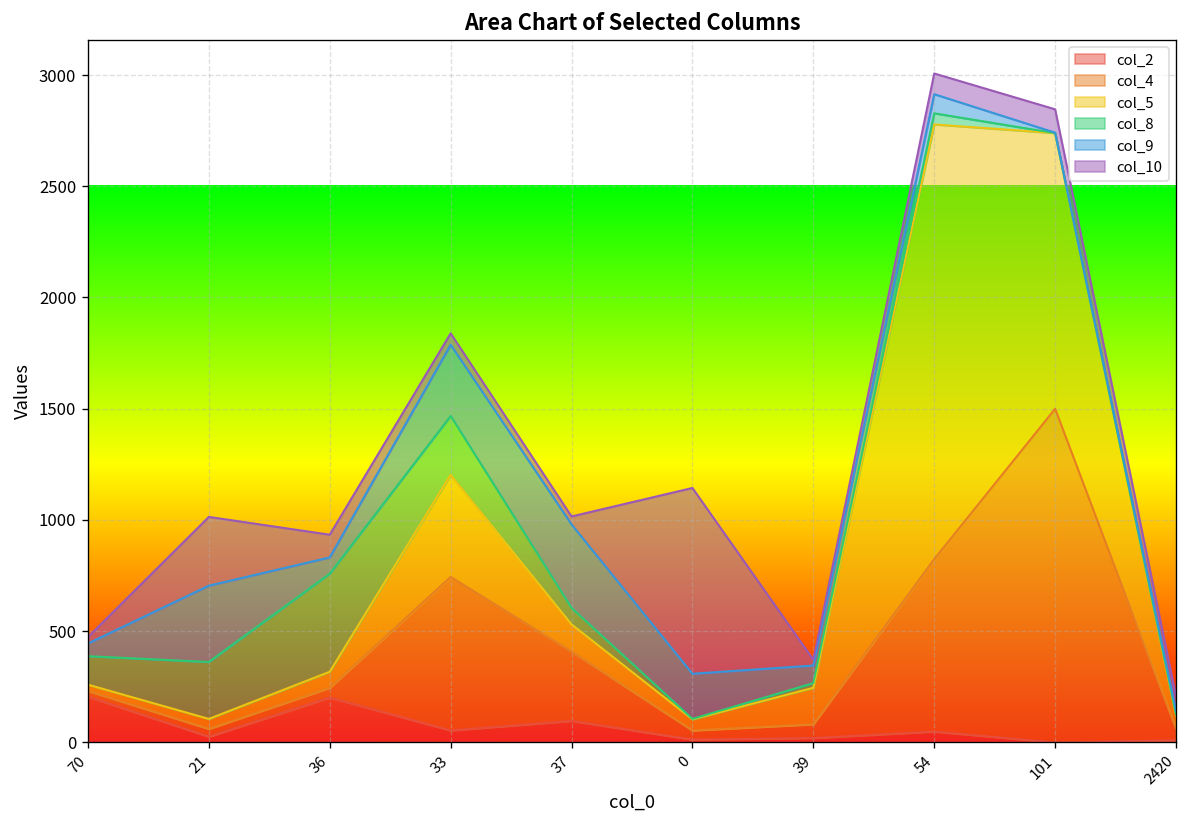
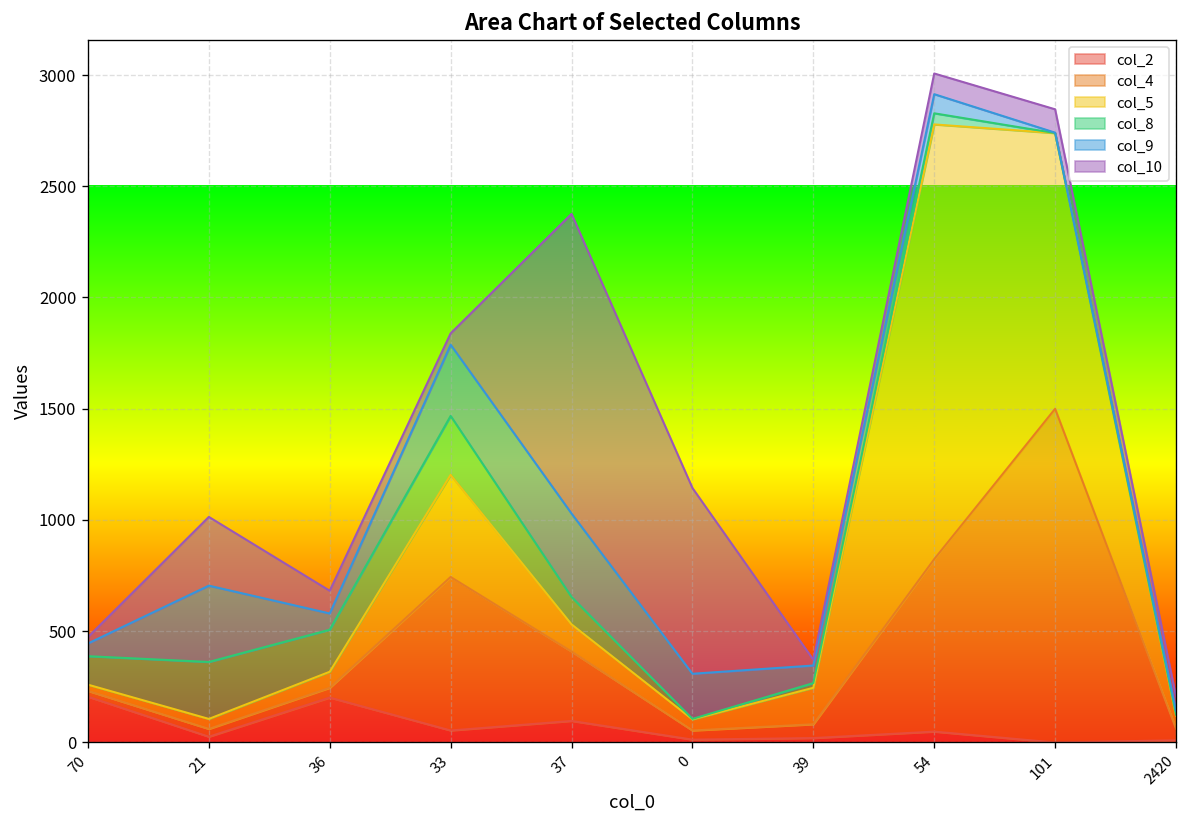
col_8, 36: 440 -> 190
col_8, 37: 70 -> 120
col_10, 37: 40 -> 1350
